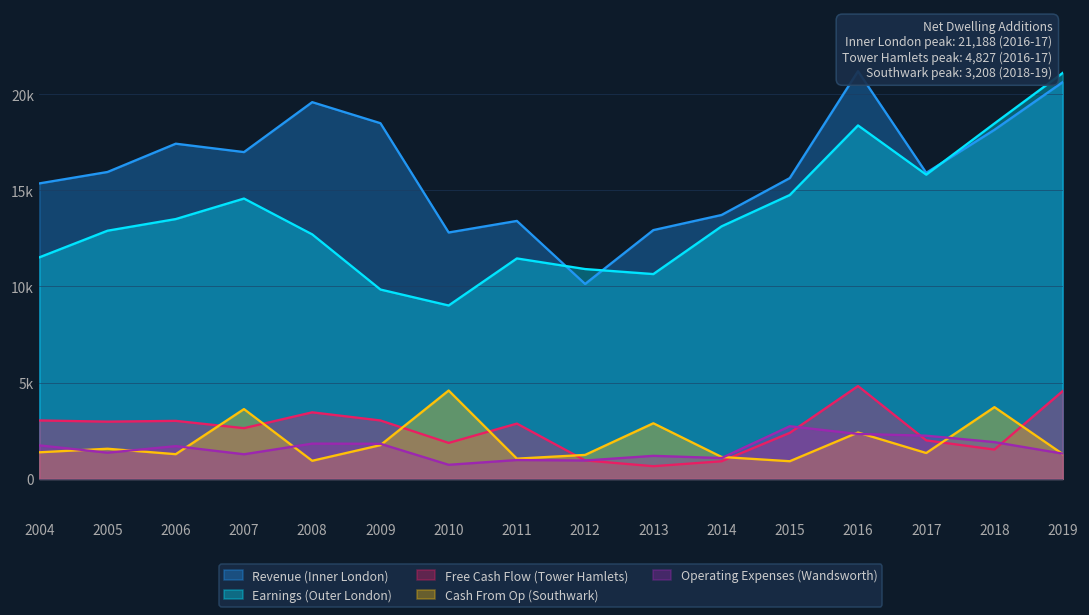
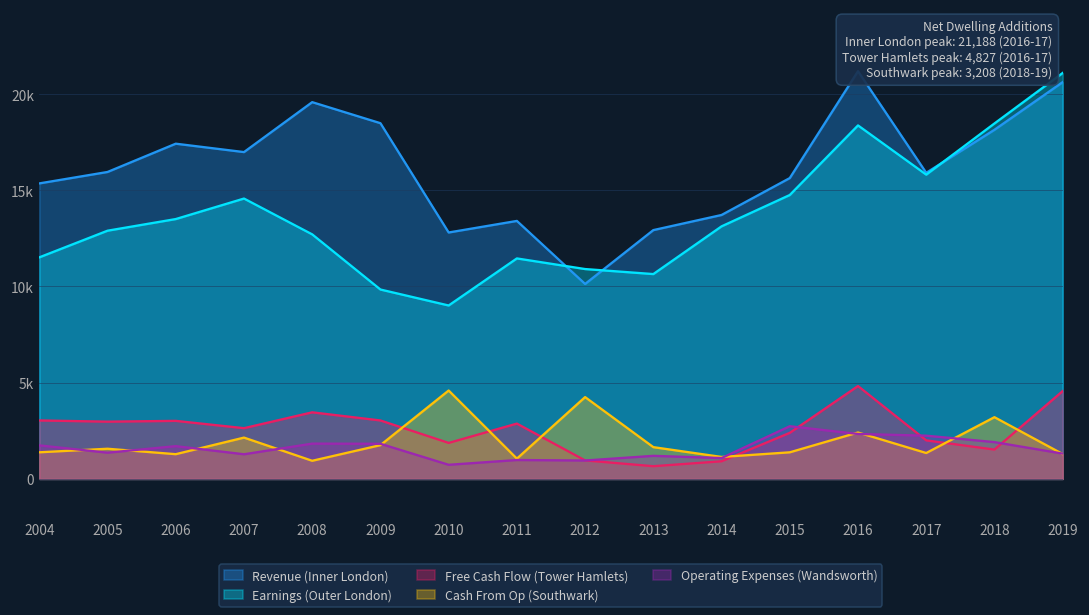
Cash From Op (Southwark), 2007: 3600 -> 2100
Cash From Op (Southwark), 2012: 1200 -> 4300
Cash From Op (Southwark), 2013: 2900 -> 1700
Cash From Op (Southwark), 2015: 900 -> 1400
Cash From Op (Southwark), 2018: 3700 -> 3200
